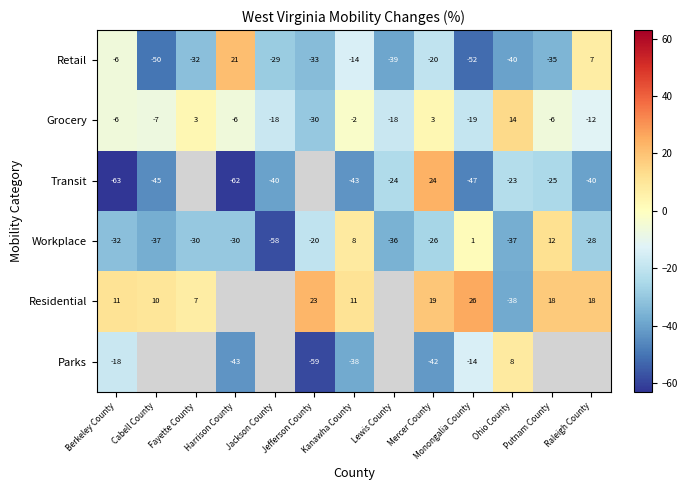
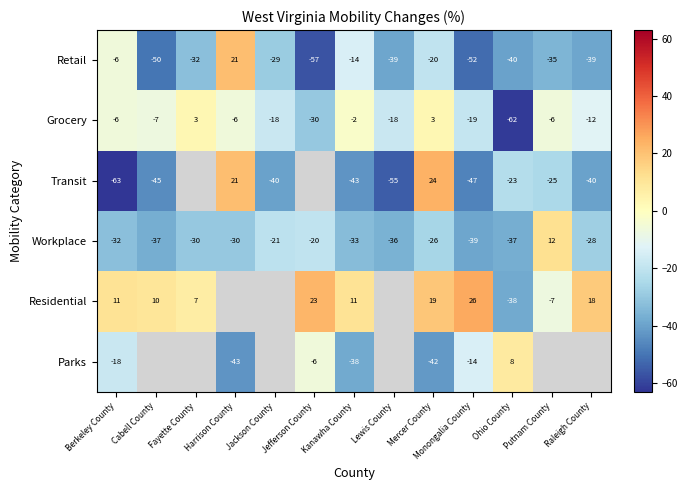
Retail, Jefferson County: -33 -> -57
Retail, Raleigh County: 7 -> -39
Grocery, Ohio County: 14 -> -62
Transit, Harrison County: -62 -> 21
Transit, Lewis County: -24 -> -55
Workplace, Jackson County: -58 -> -21
Workplace, Kanawha County: 8 -> -33
Workplace, Monongalia County: 1 -> -39
Residential, Putnam County: 18 -> -7
Parks, Jefferson County: -59 -> -6
